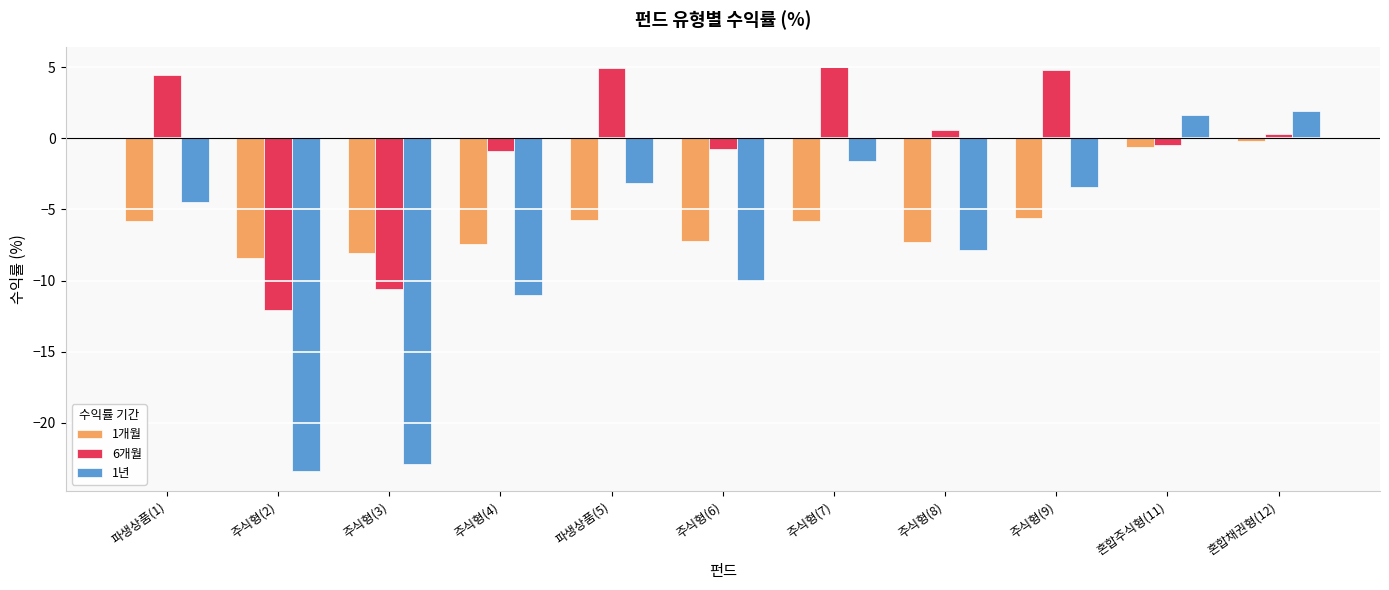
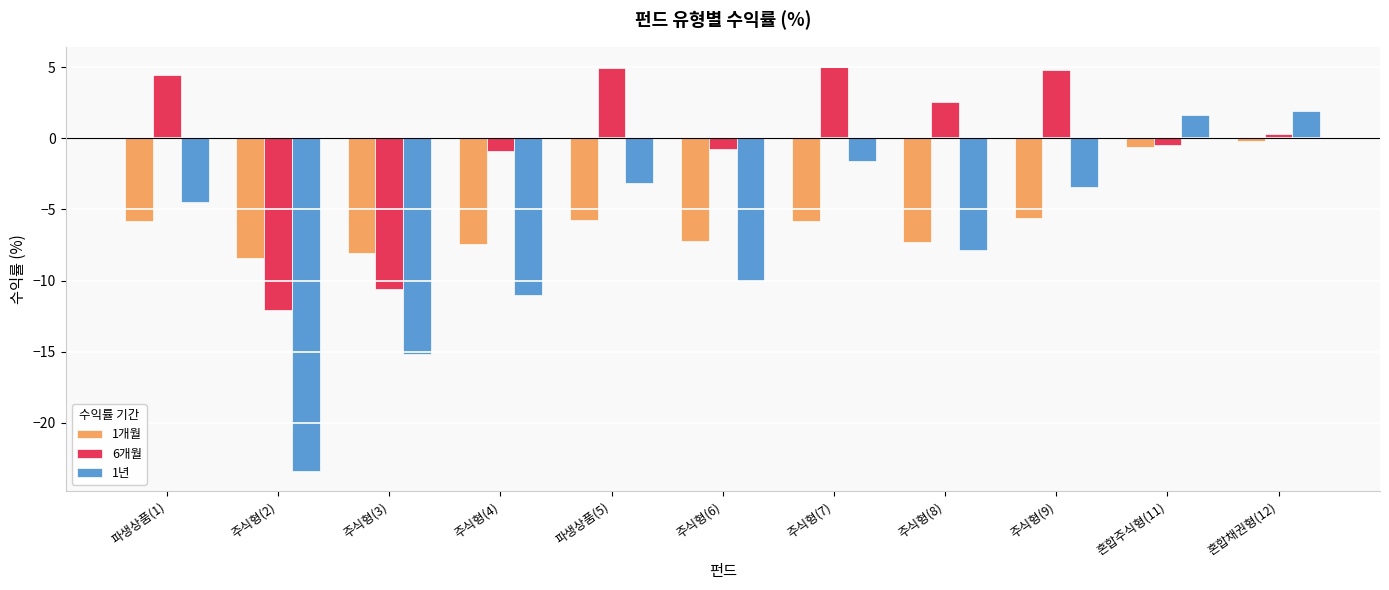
1년, 주식형(3): -22.9 -> -15.1
6개월, 주식형(8): 0.6 -> 2.6
